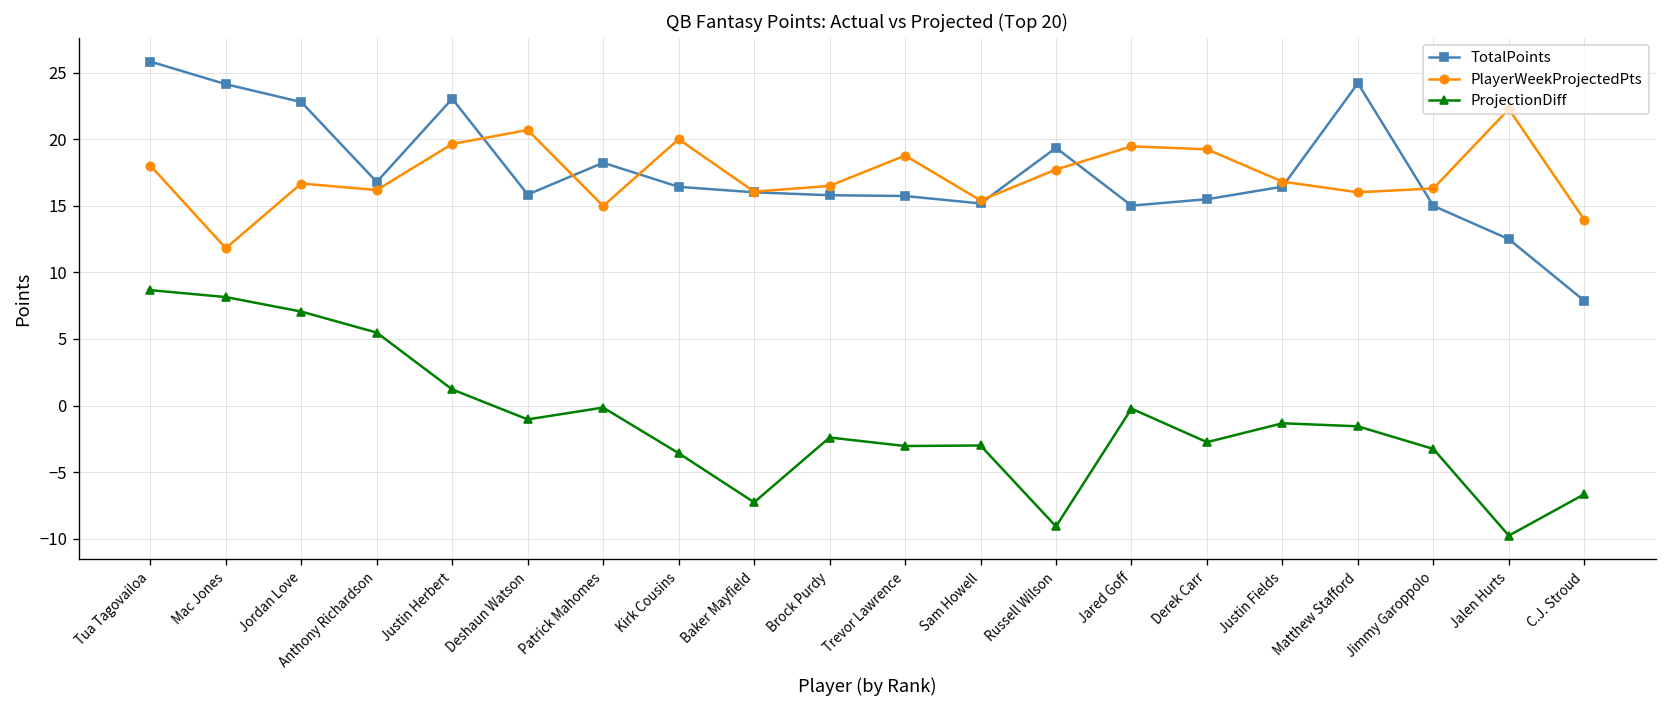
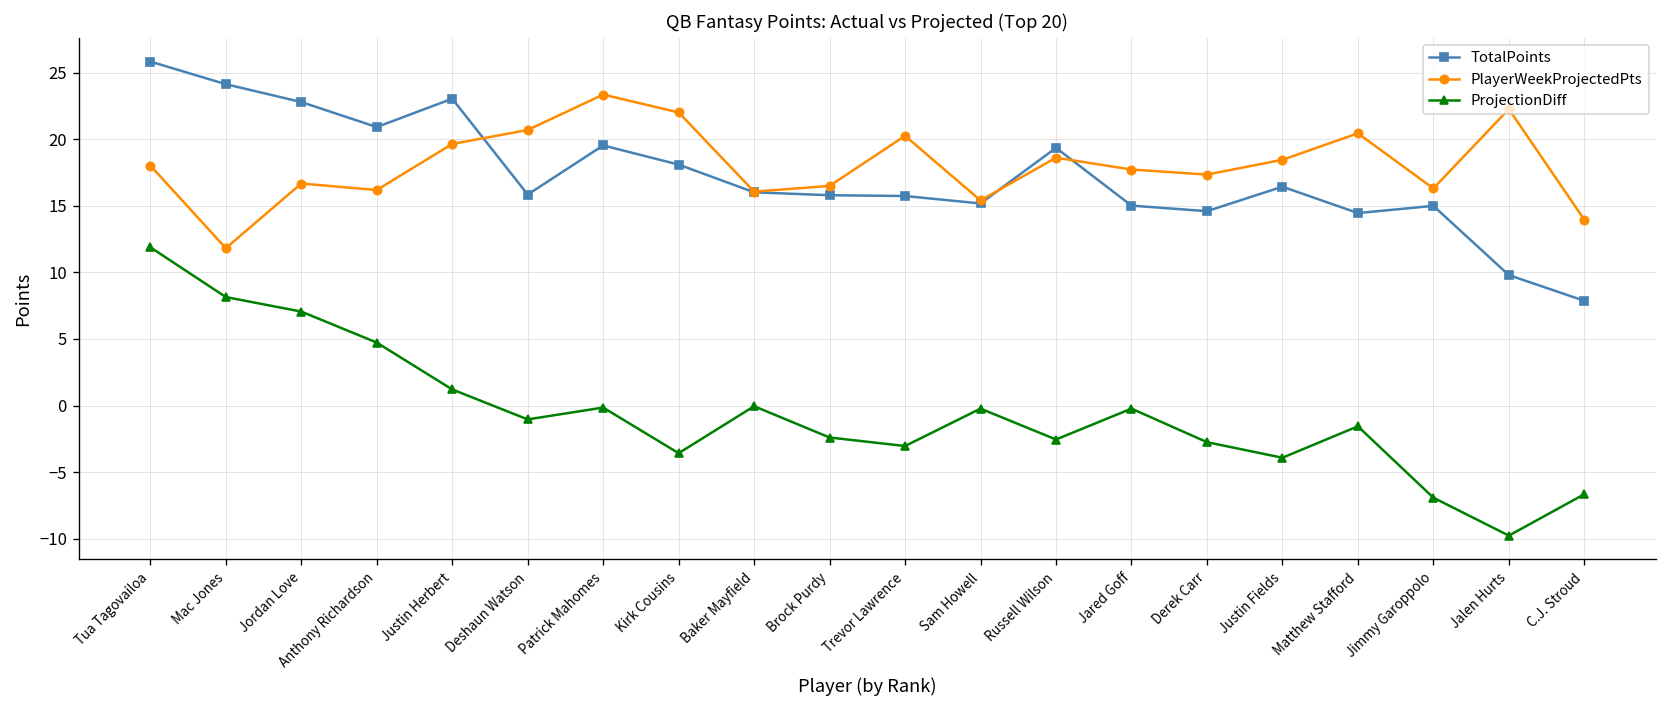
ProjectionDiff, Tua Tagovailoa: 8.7 -> 11.9
TotalPoints, Anthony Richardson: 16.8 -> 20.9
ProjectionDiff, Anthony Richardson: 5.5 -> 4.7
TotalPoints, Patrick Mahomes: 18.2 -> 19.5
PlayerWeekProjectedPts, Patrick Mahomes: 15.0 -> 23.4
TotalPoints, Kirk Cousins: 16.4 -> 18.1
PlayerWeekProjectedPts, Kirk Cousins: 20.0 -> 22.0
ProjectionDiff, Baker Mayfield: -7.3 -> -0.1
PlayerWeekProjectedPts, Trevor Lawrence: 18.8 -> 20.3
ProjectionDiff, Sam Howell: -3.0 -> -0.2
PlayerWeekProjectedPts, Russell Wilson: 17.7 -> 18.6
ProjectionDiff, Russell Wilson: -9.1 -> -2.6
PlayerWeekProjectedPts, Jared Goff: 19.5 -> 17.7
TotalPoints, Derek Carr: 15.5 -> 14.6
PlayerWeekProjectedPts, Derek Carr: 19.3 -> 17.4
PlayerWeekProjectedPts, Justin Fields: 16.8 -> 18.5
ProjectionDiff, Justin Fields: -1.3 -> -3.9
TotalPoints, Matthew Stafford: 24.2 -> 14.5
PlayerWeekProjectedPts, Matthew Stafford: 16.0 -> 20.5
ProjectionDiff, Jimmy Garoppolo: -3.3 -> -6.9
TotalPoints, Jalen Hurts: 12.5 -> 9.8
